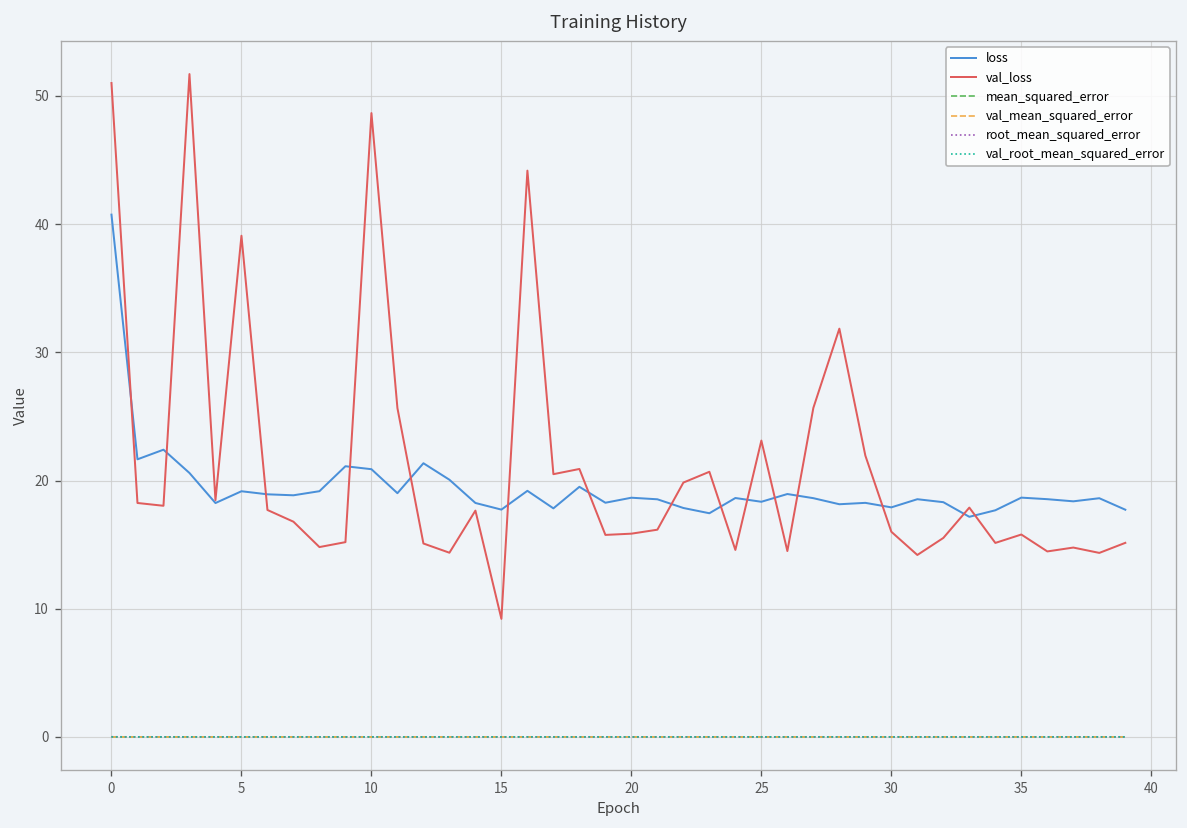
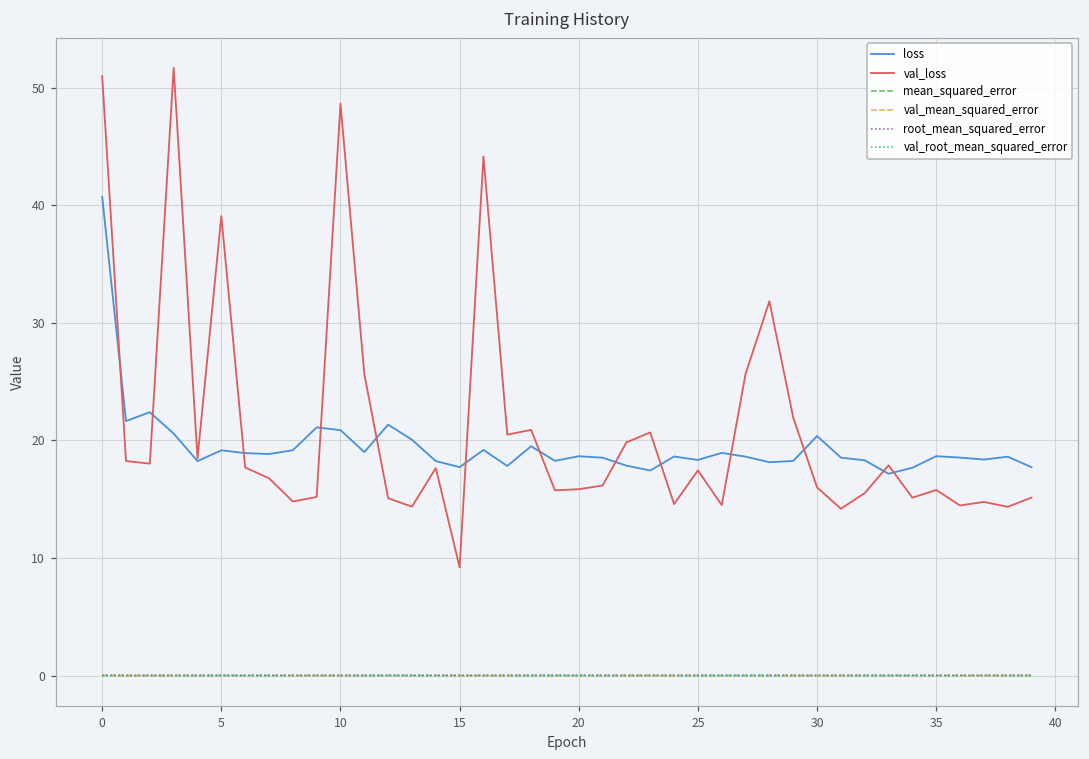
val_loss, 25: 23.1 -> 17.5
loss, 30: 17.9 -> 20.4
